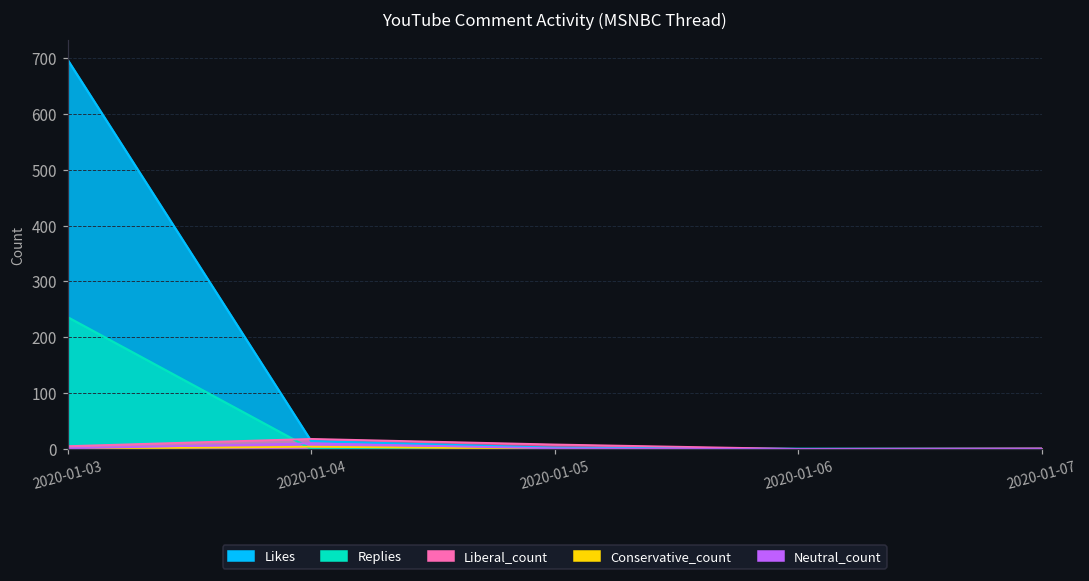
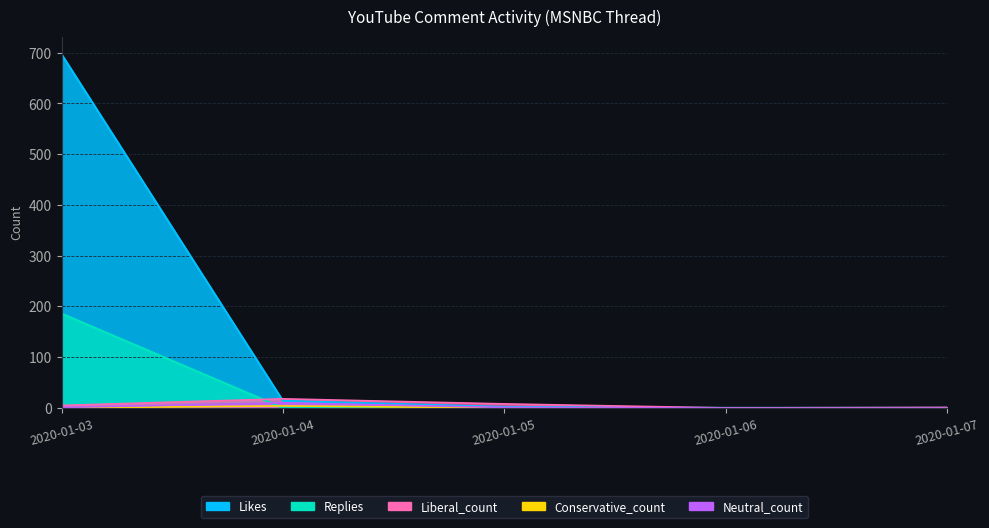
Replies, 2020-01-03: 240 -> 190
